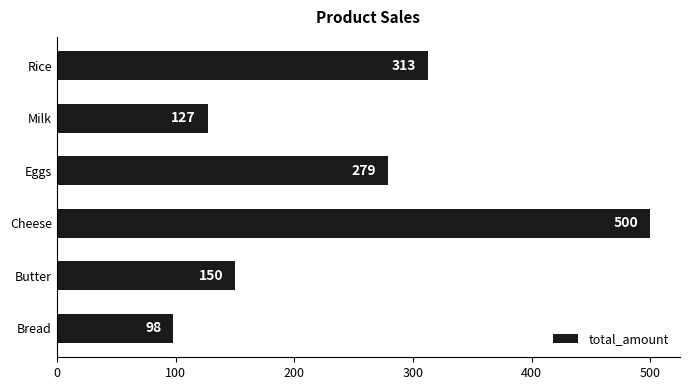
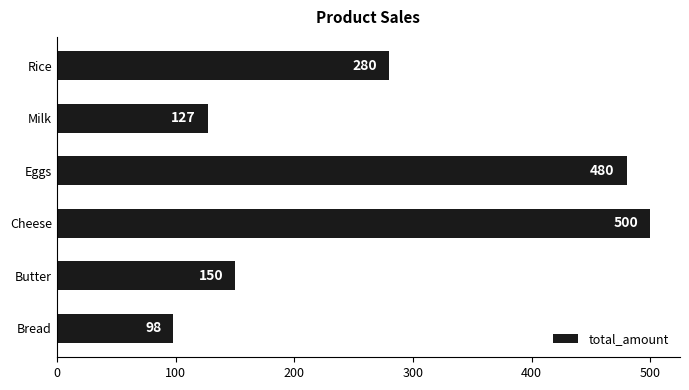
Rice: 313 -> 280
Eggs: 279 -> 480
